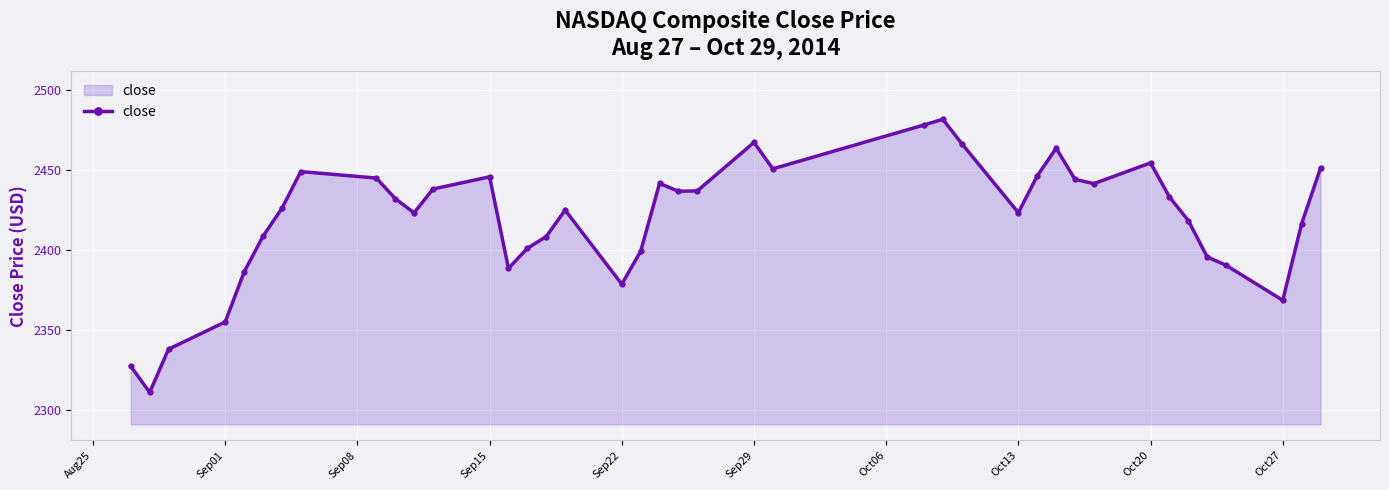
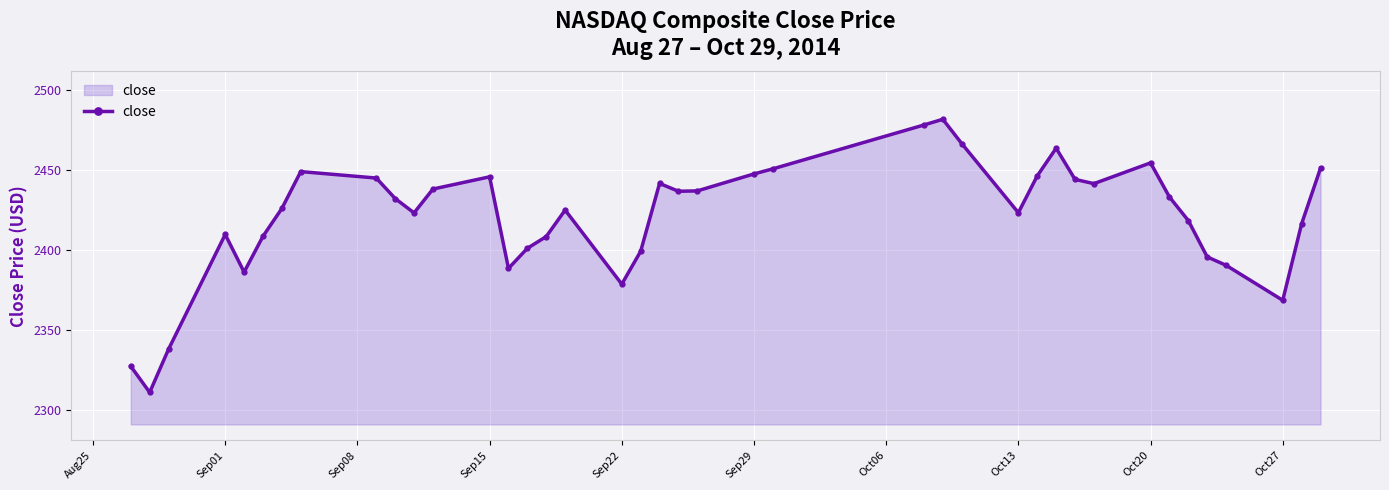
Sep01: 2355 -> 2410
Sep29: 2468 -> 2448
